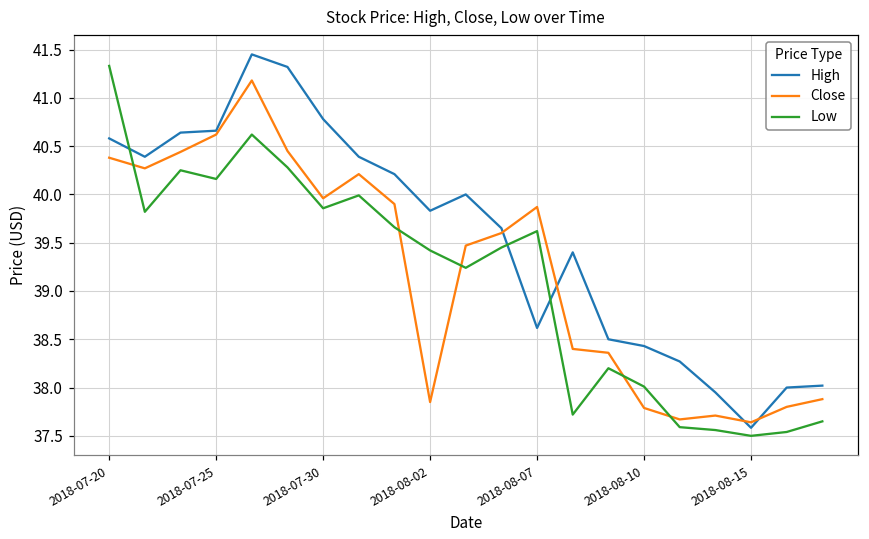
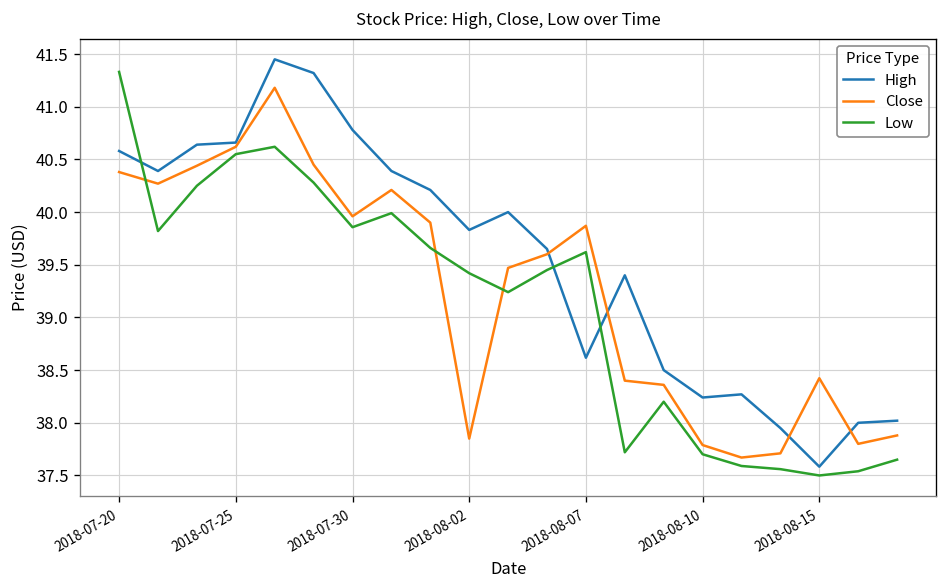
Low, 2018-07-25: 40.2 -> 40.6
High, 2018-08-10: 38.4 -> 38.2
Low, 2018-08-10: 38.0 -> 37.7
Close, 2018-08-15: 37.6 -> 38.4
